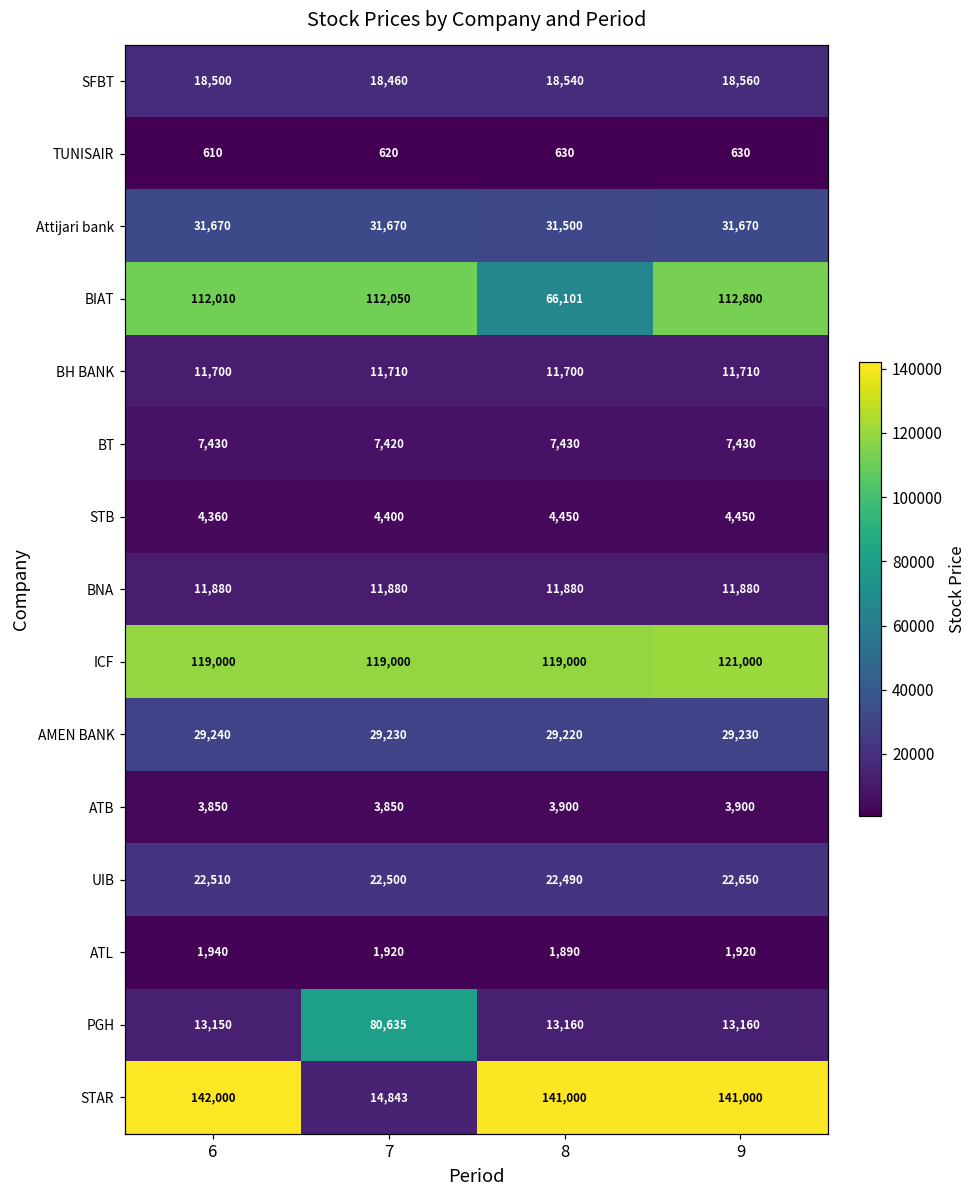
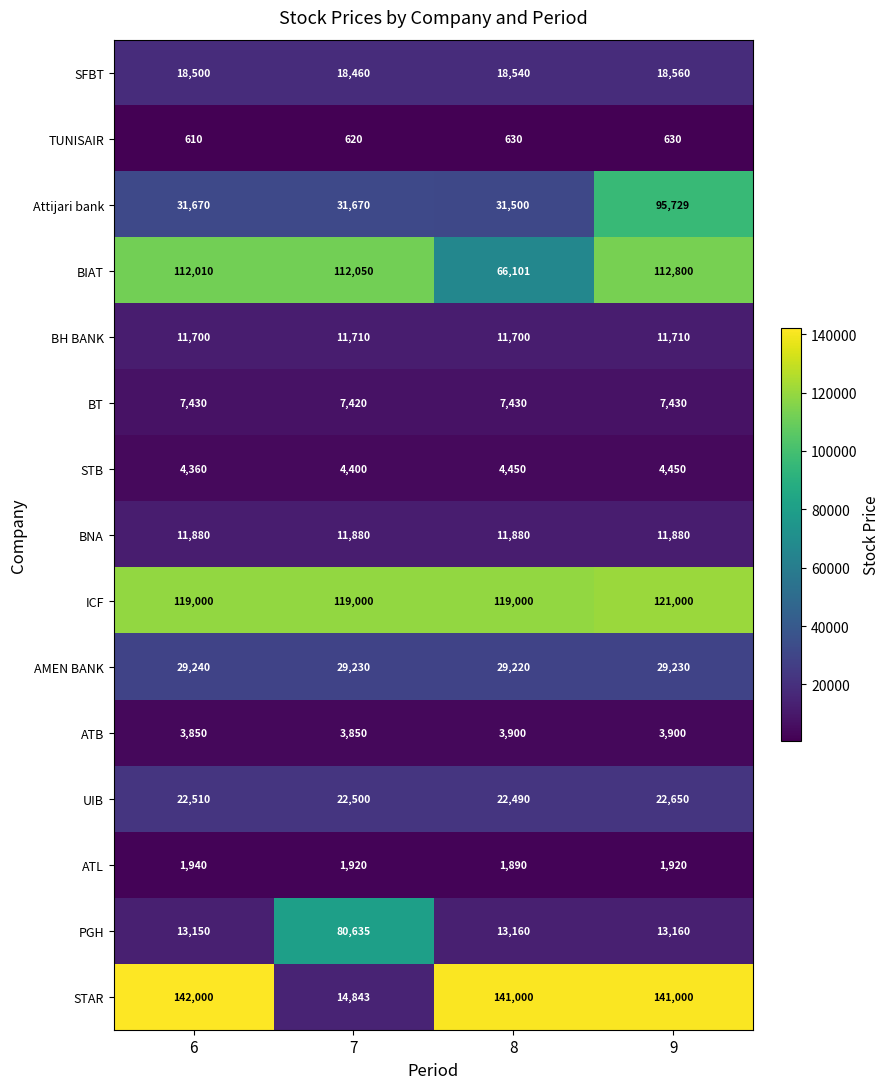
Attijari bank, 9: 31,670 -> 95,729
